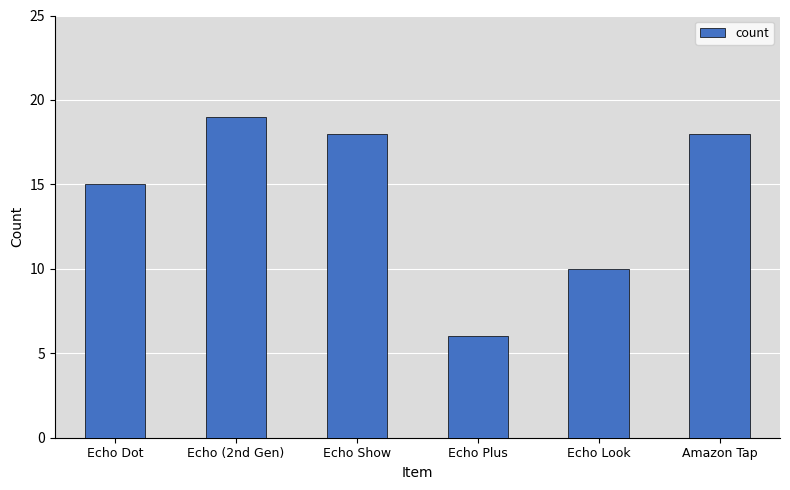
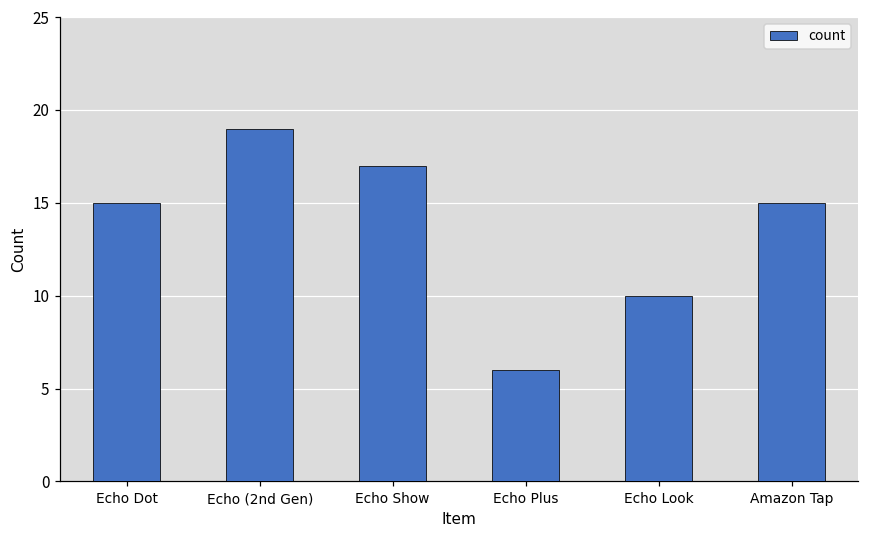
Echo Show: 18 -> 17
Amazon Tap: 18 -> 15
